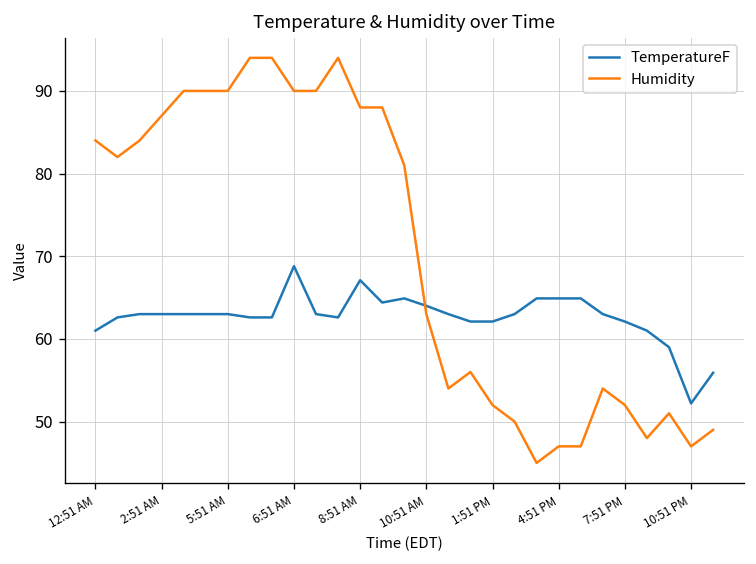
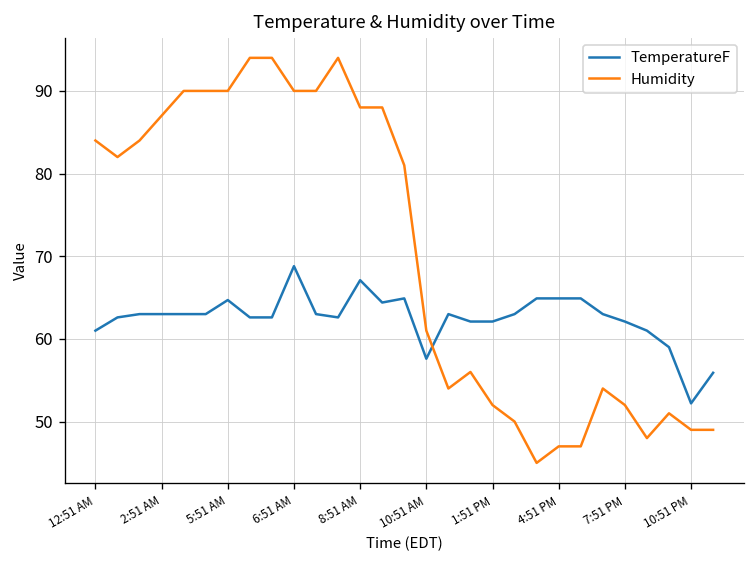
TemperatureF, 5:51 AM: 63 -> 65
TemperatureF, 10:51 AM: 64 -> 58
Humidity, 10:51 AM: 63 -> 61
Humidity, 10:51 PM: 47 -> 49
